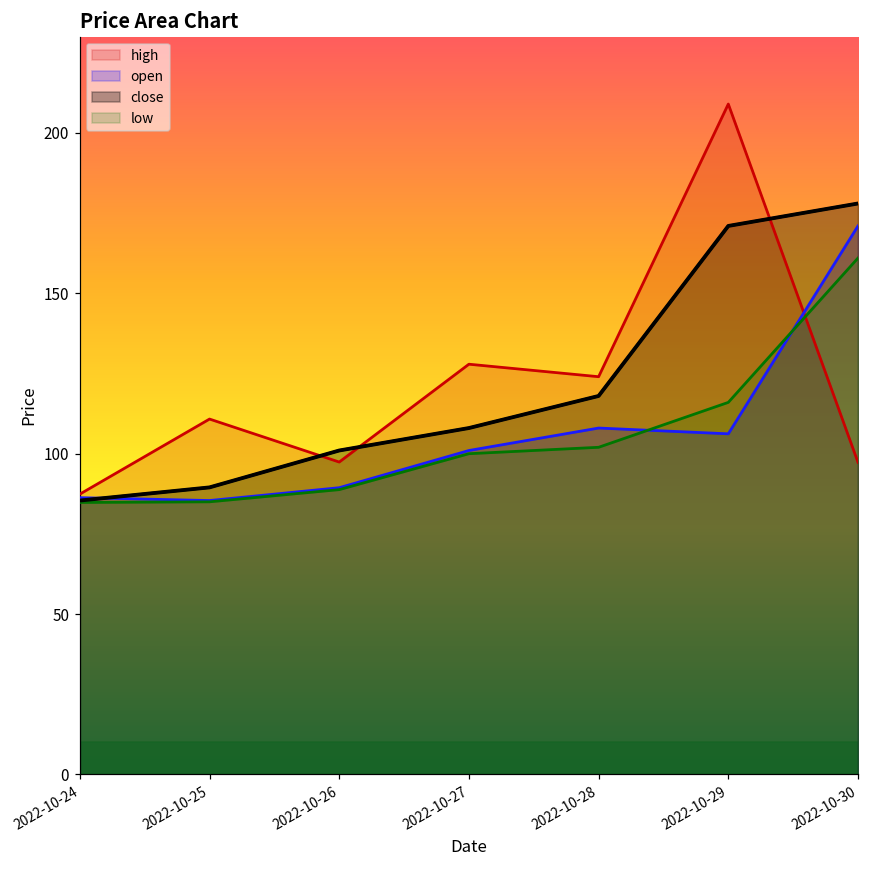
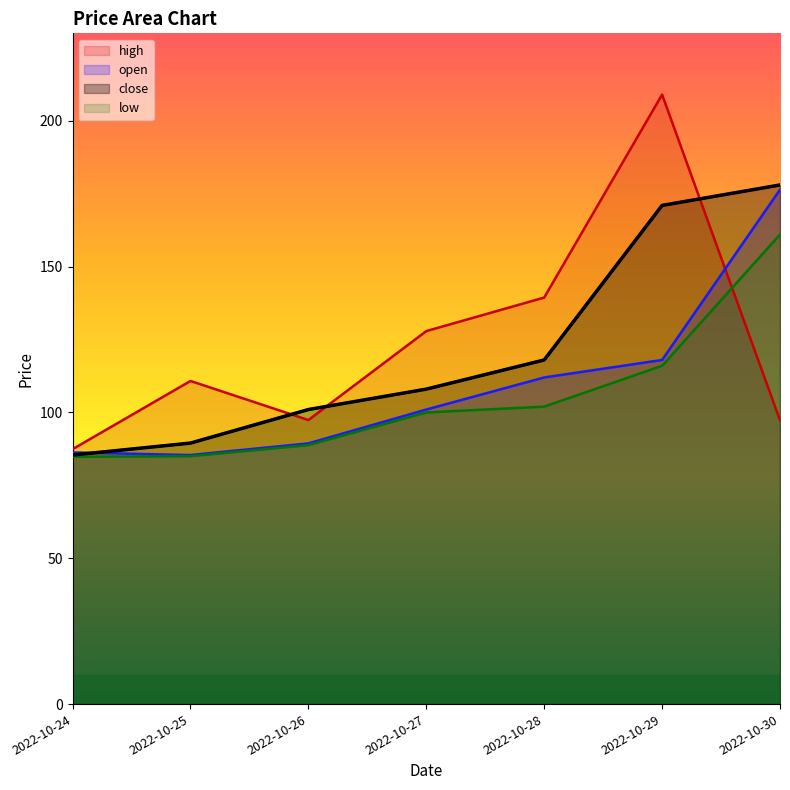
high, 2022-10-28: 124 -> 139
open, 2022-10-28: 108 -> 112
open, 2022-10-29: 106 -> 118
open, 2022-10-30: 171 -> 176
